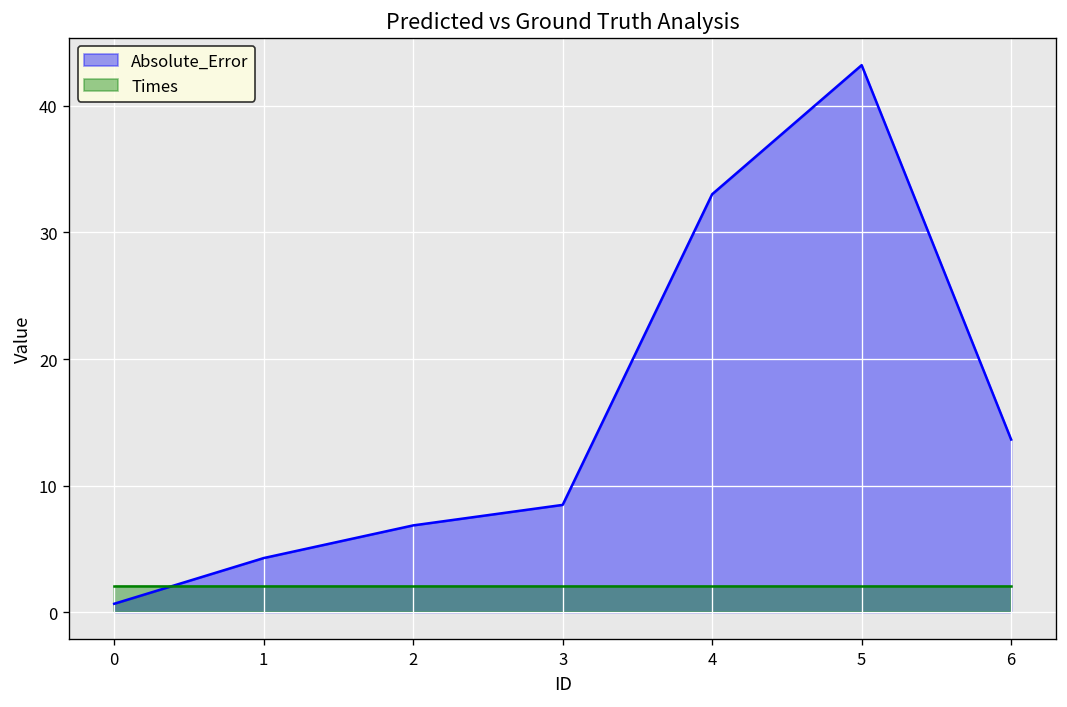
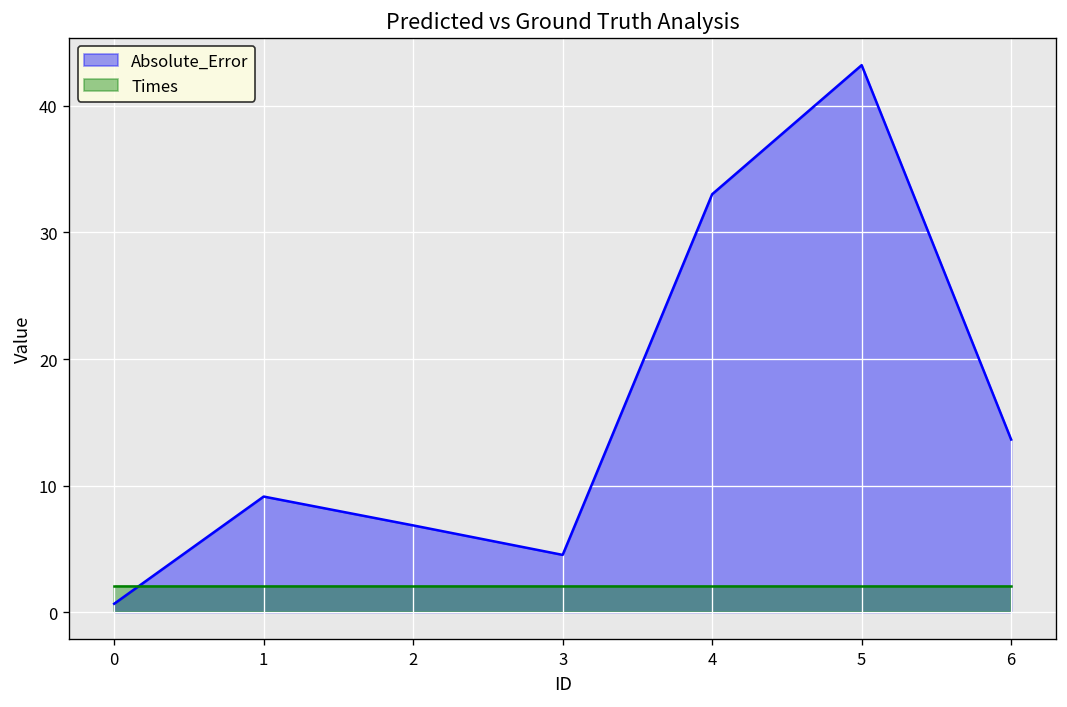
Absolute_Error, 1: 4.3 -> 9.1
Absolute_Error, 3: 8.5 -> 4.5
